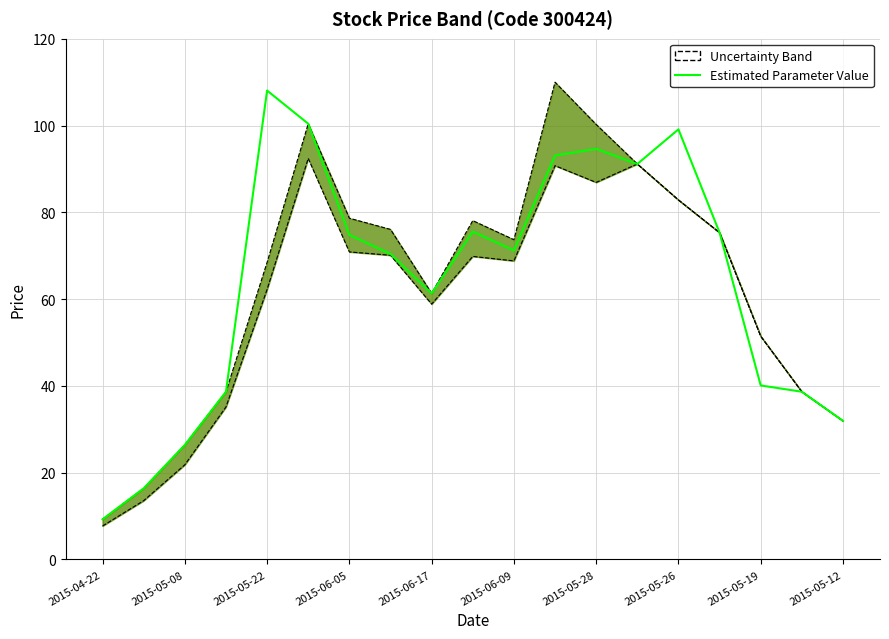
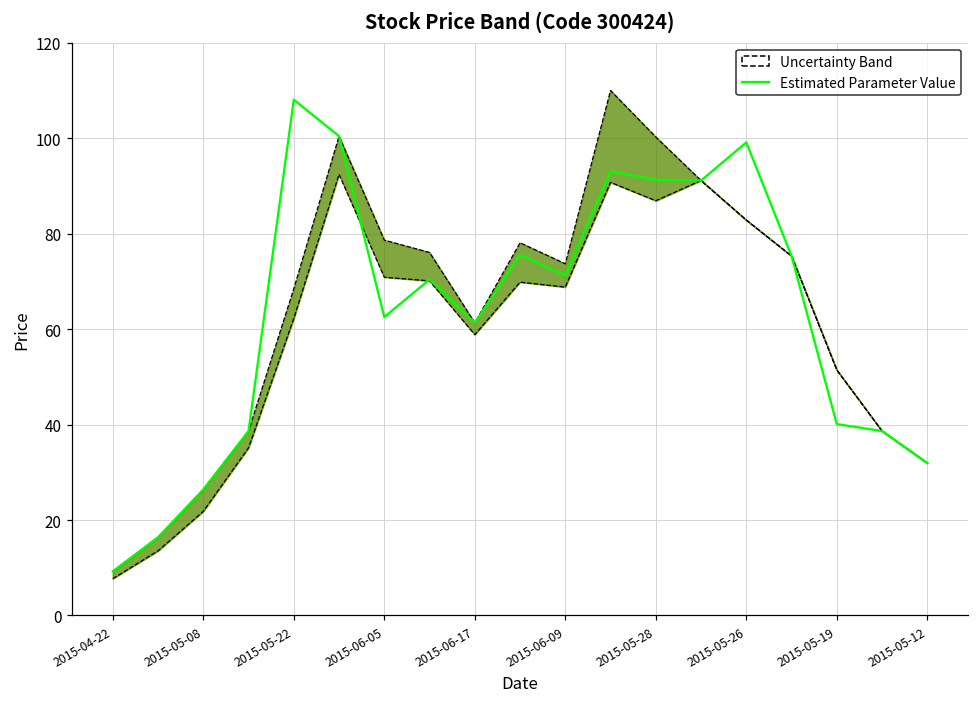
Estimated Parameter Value, 2015-06-05: 75 -> 63
Estimated Parameter Value, 2015-05-28: 95 -> 91
